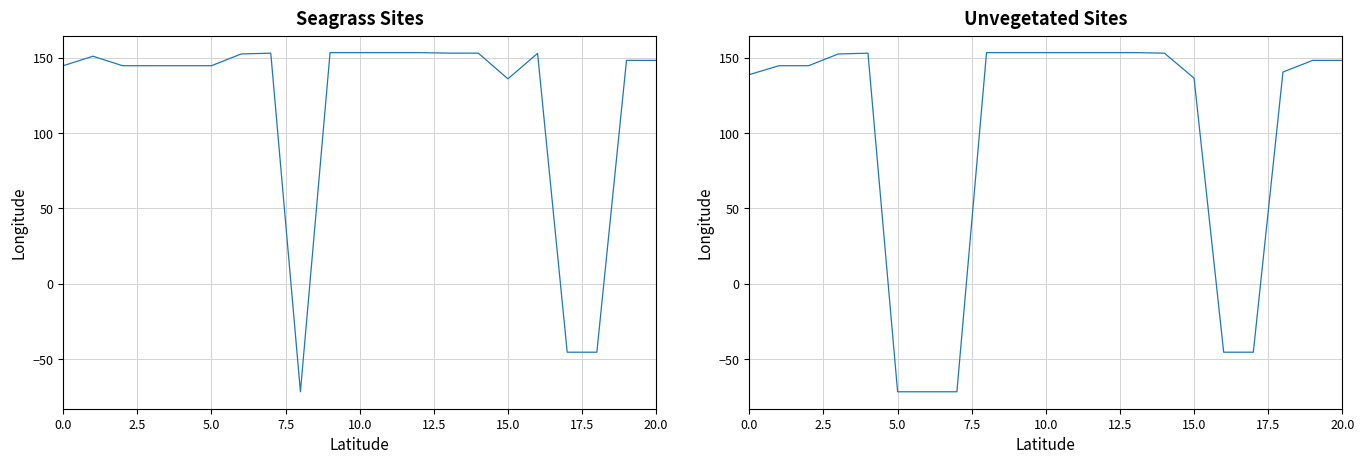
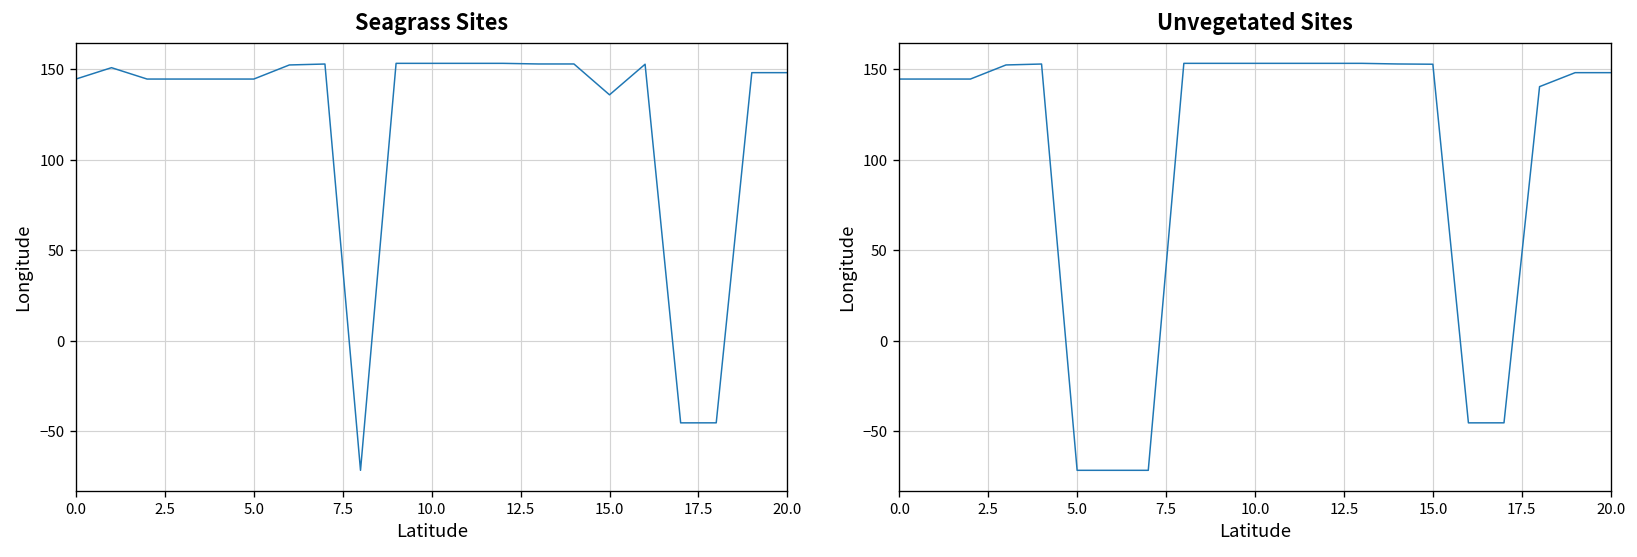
Unvegetated Sites, 0.0: 139 -> 145
Unvegetated Sites, 15.0: 136 -> 153
